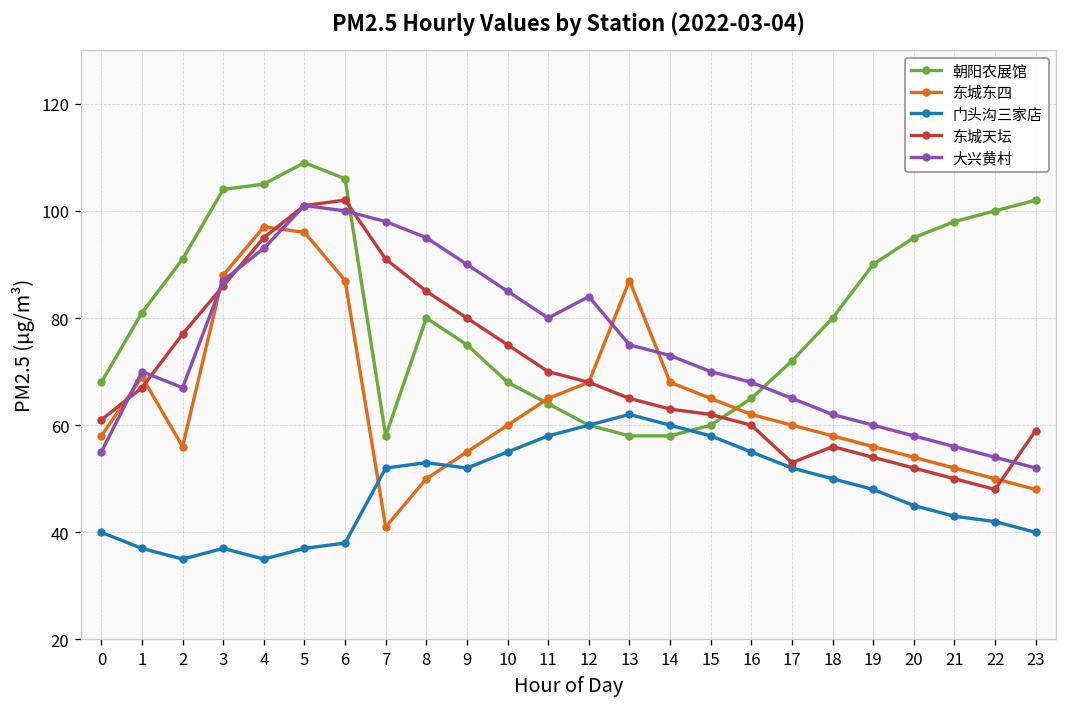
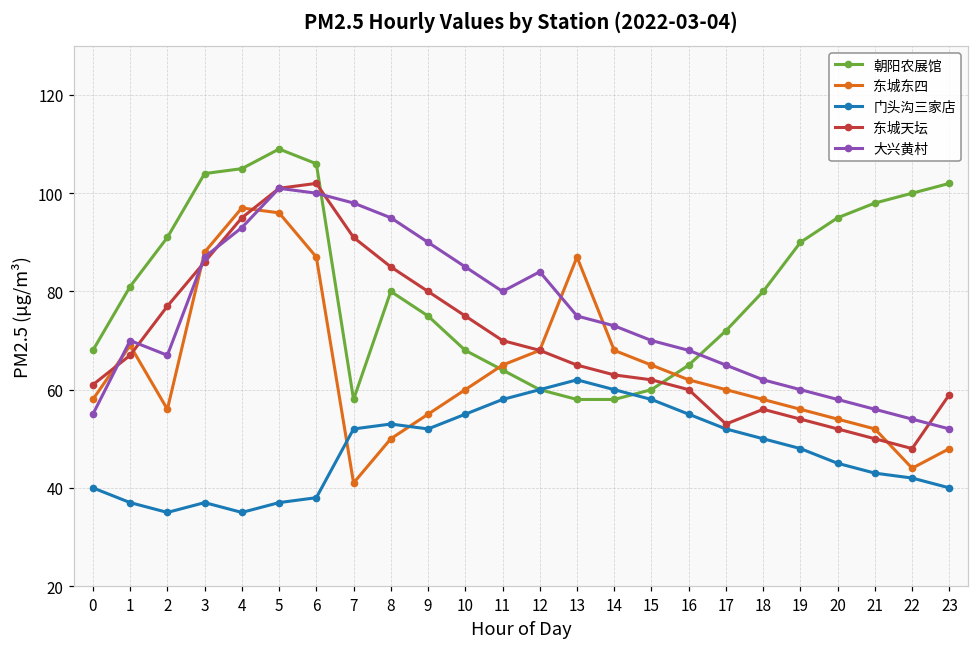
东城东四, 22: 50 -> 44
